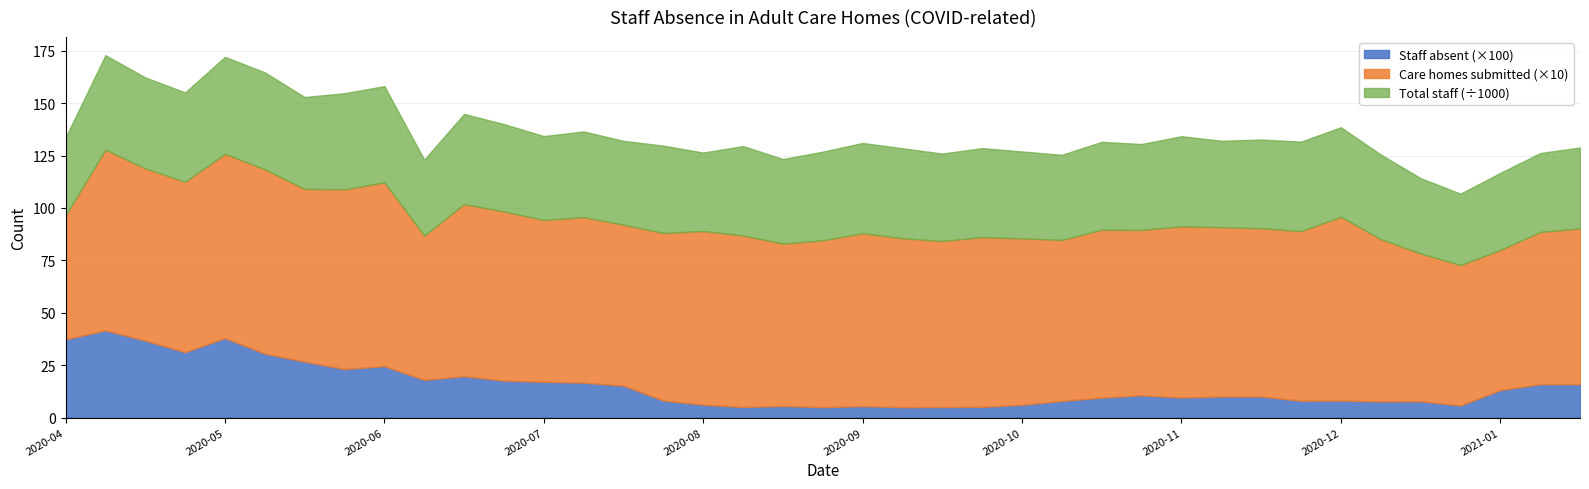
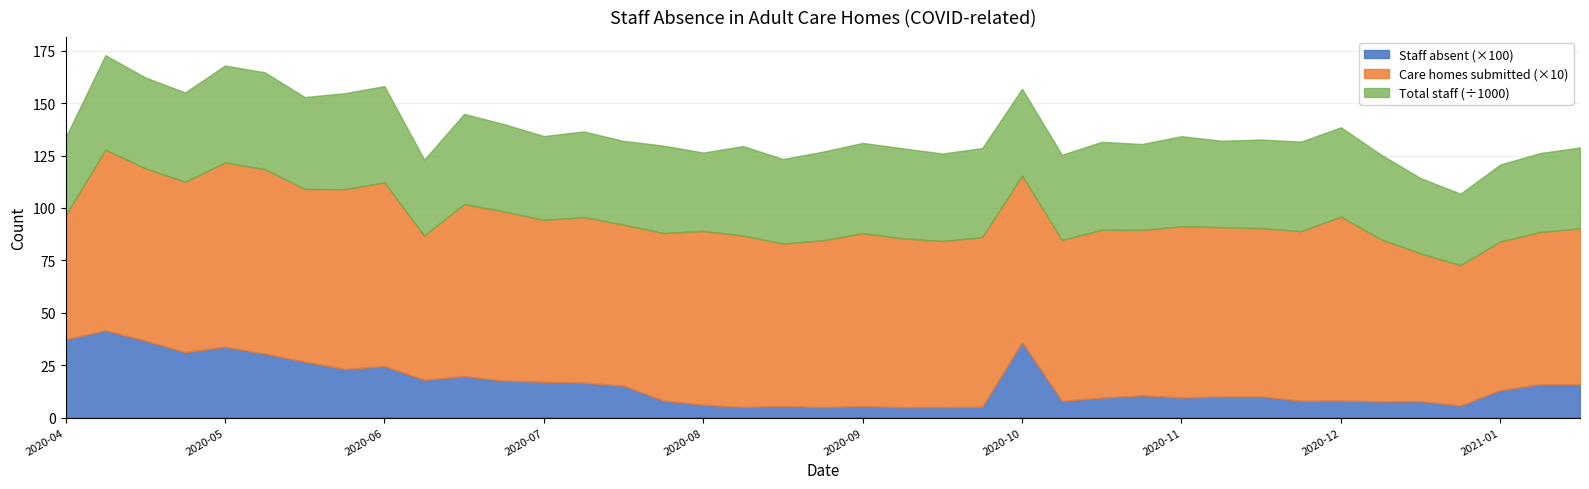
Staff absent (×100), 2020-05: 38 -> 34
Staff absent (×100), 2020-10: 6 -> 36
Care homes submitted (×10), 2021-01: 67 -> 71
